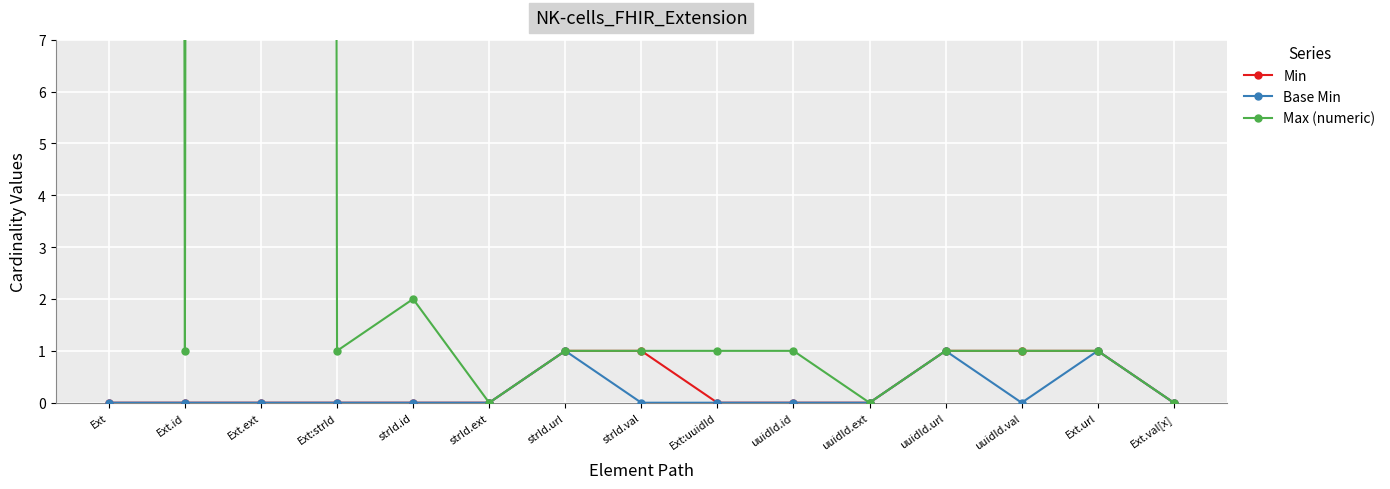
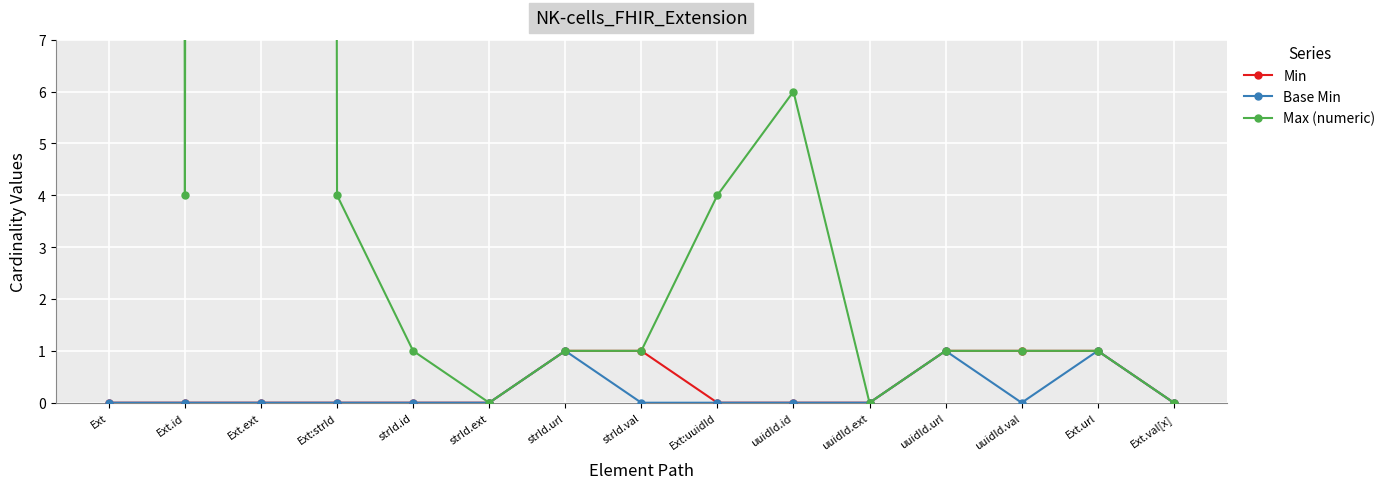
Max (numeric), Ext.id: 1 -> 4
Max (numeric), Ext:strId: 1 -> 4
Max (numeric), strId.id: 2 -> 1
Max (numeric), Ext:uuidId: 1 -> 4
Max (numeric), uuidId.id: 1 -> 6
